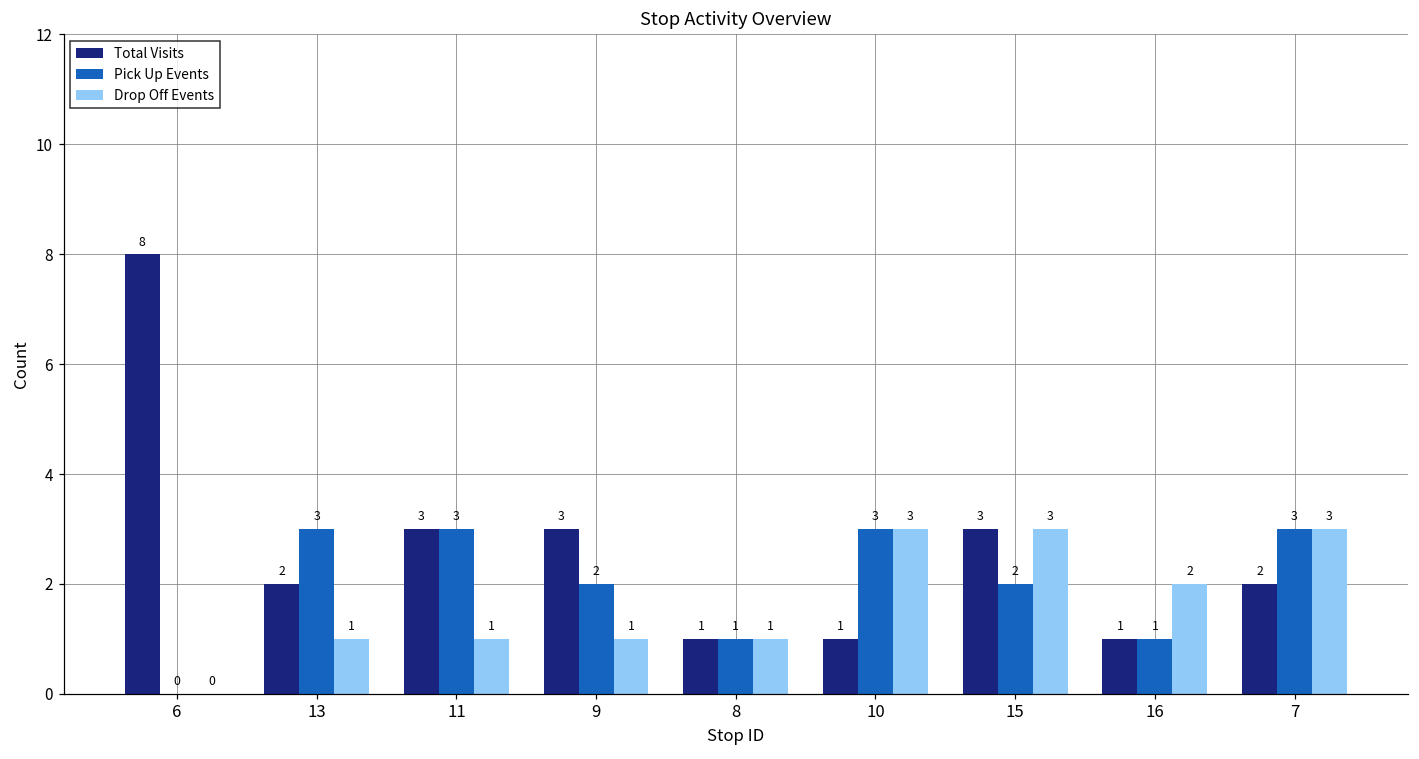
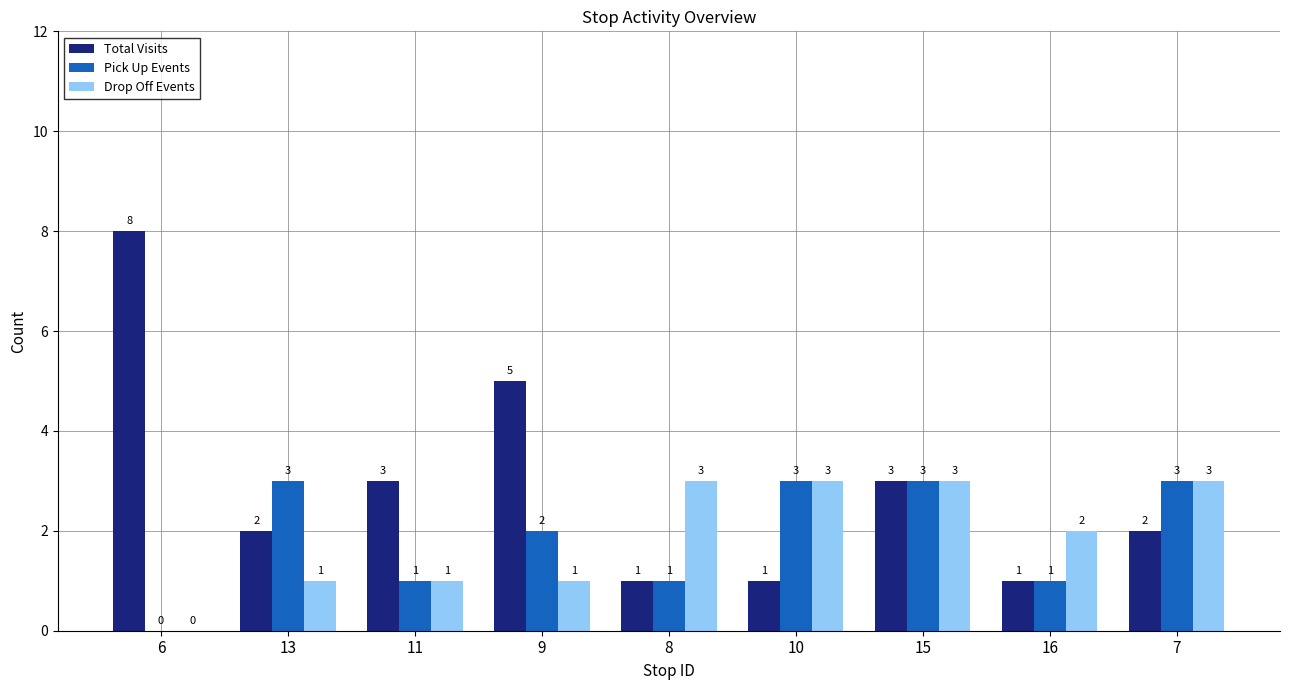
Pick Up Events, 11: 3 -> 1
Total Visits, 9: 3 -> 5
Drop Off Events, 8: 1 -> 3
Pick Up Events, 15: 2 -> 3
